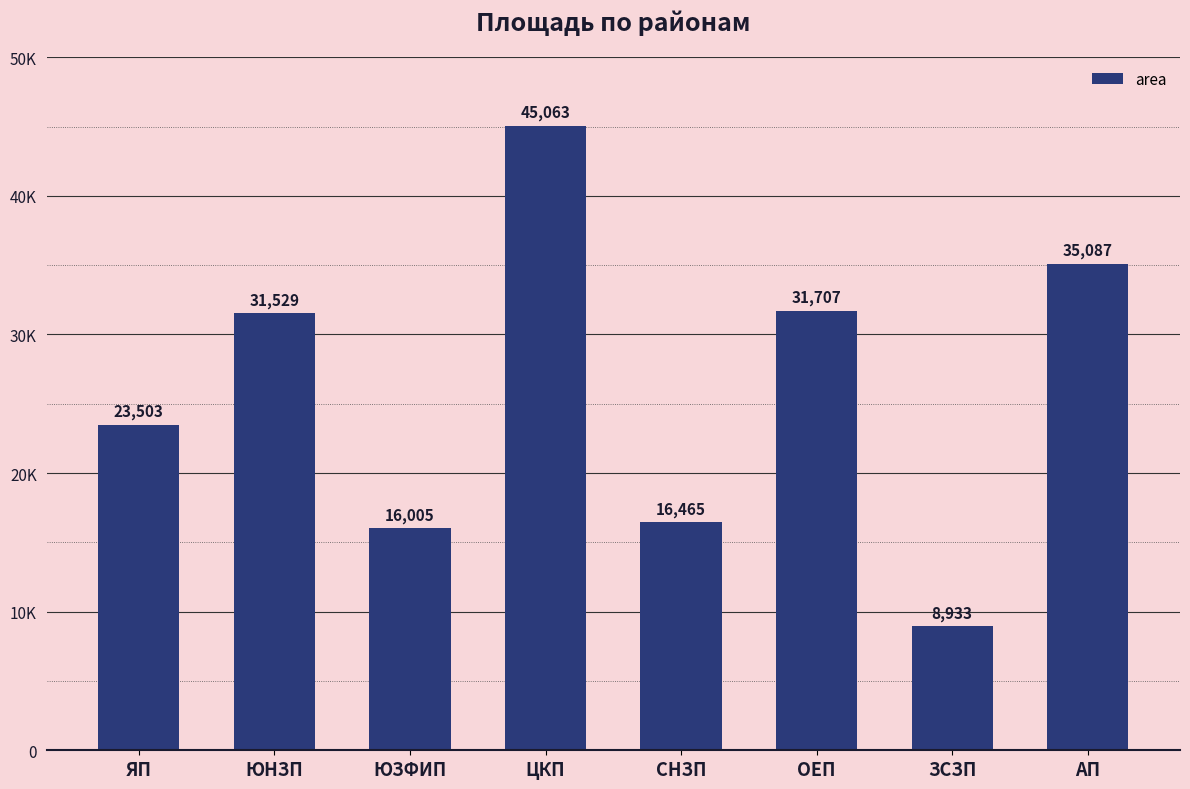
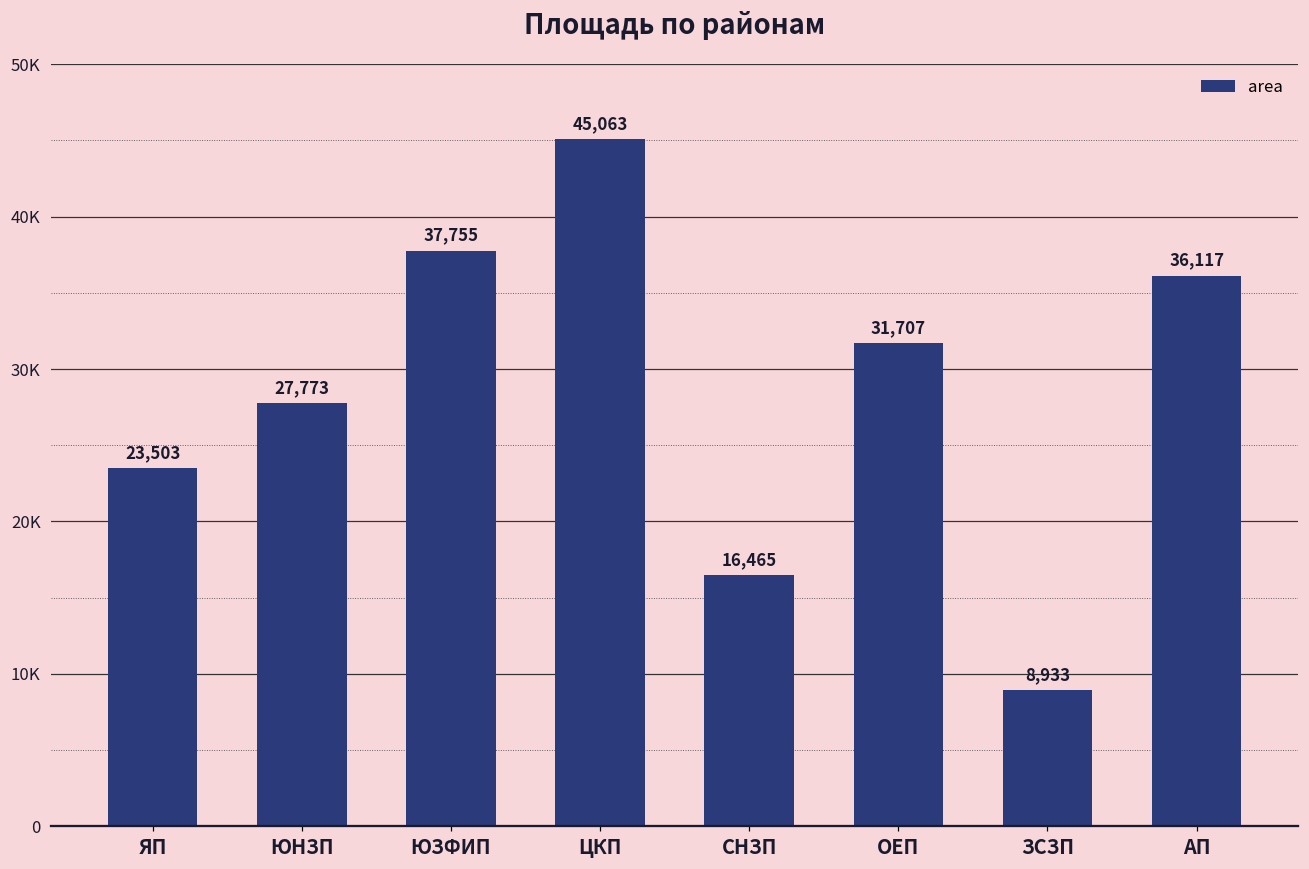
ЮНЗП: 31,529 -> 27,773
ЮЗФИП: 16,005 -> 37,755
АП: 35,087 -> 36,117
